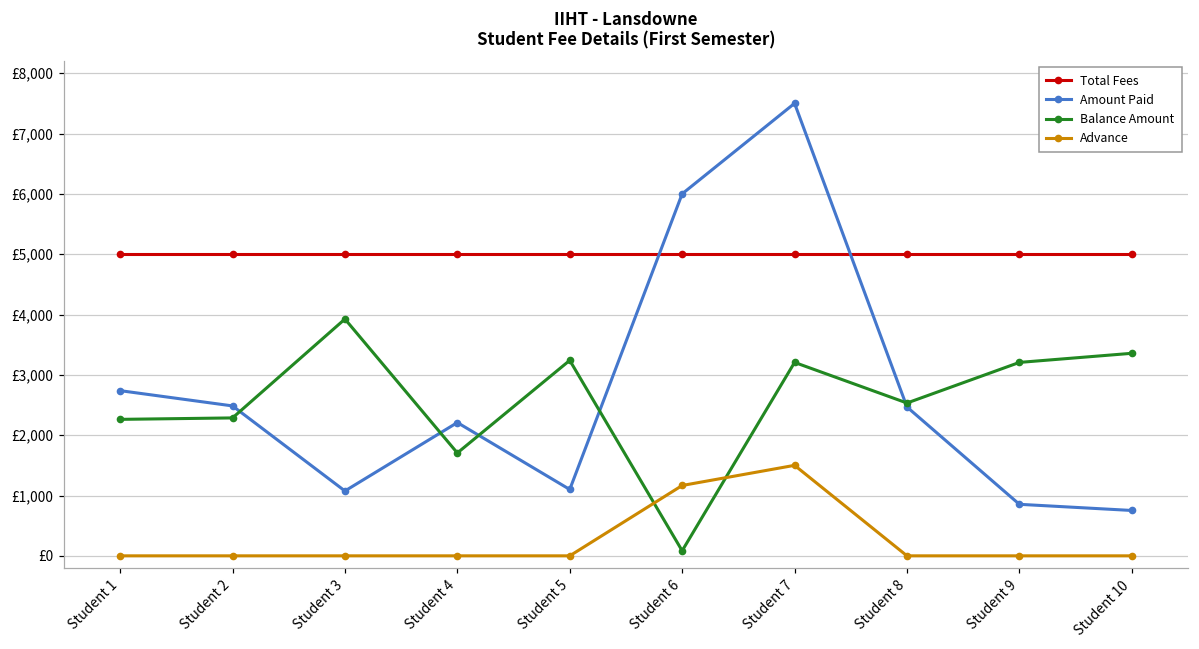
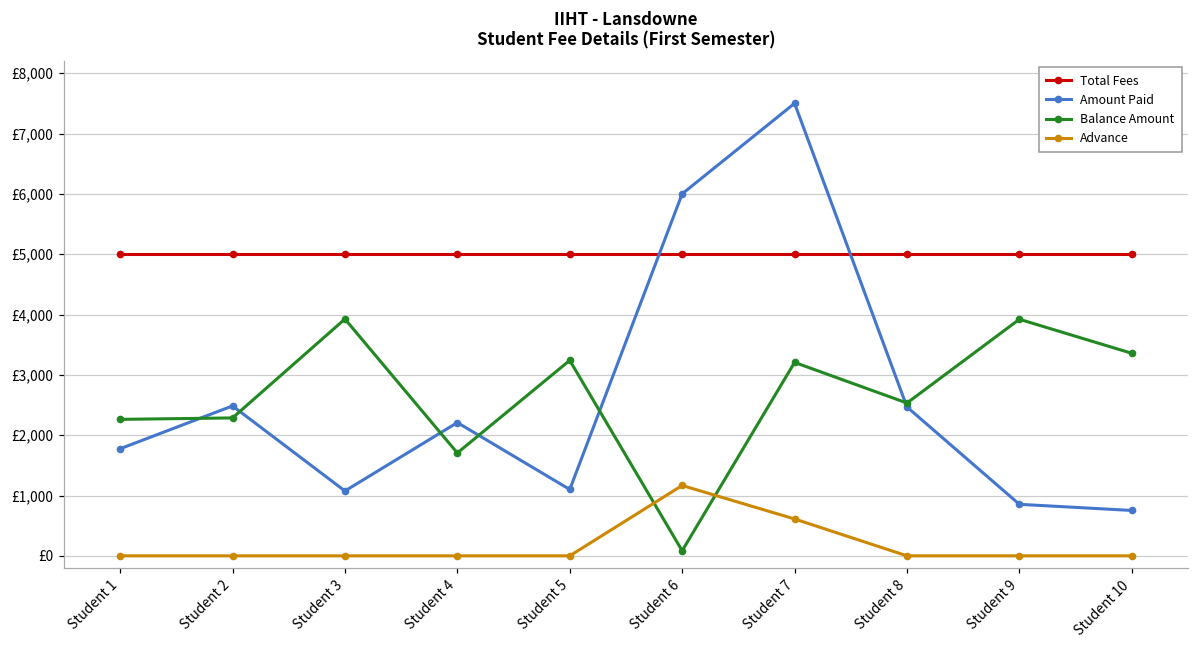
Amount Paid, Student 1: £2,700 -> £1,800
Advance, Student 7: £1,500 -> £600
Balance Amount, Student 9: £3,200 -> £3,900
